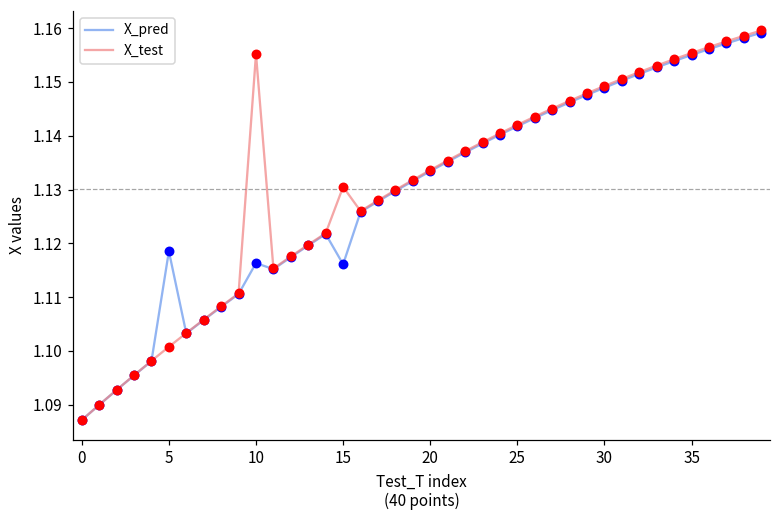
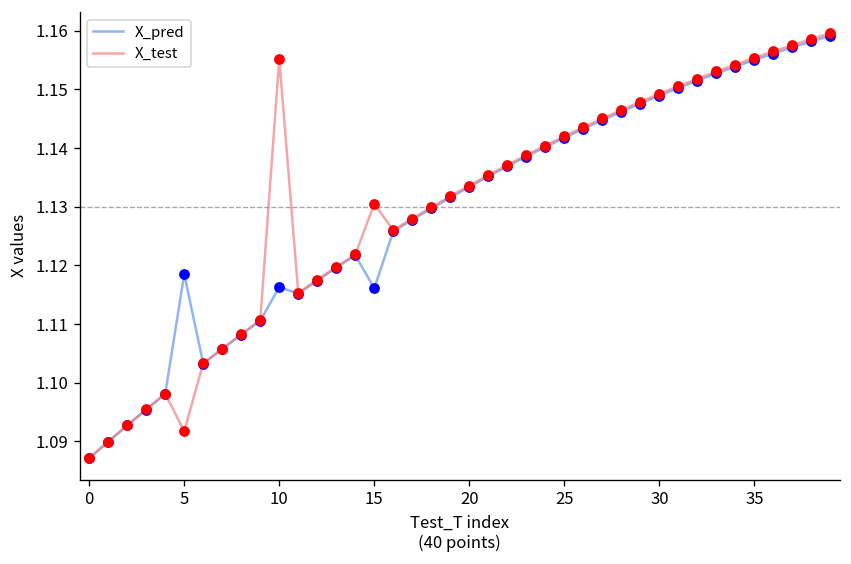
X_test, 5: 1.101 -> 1.092
